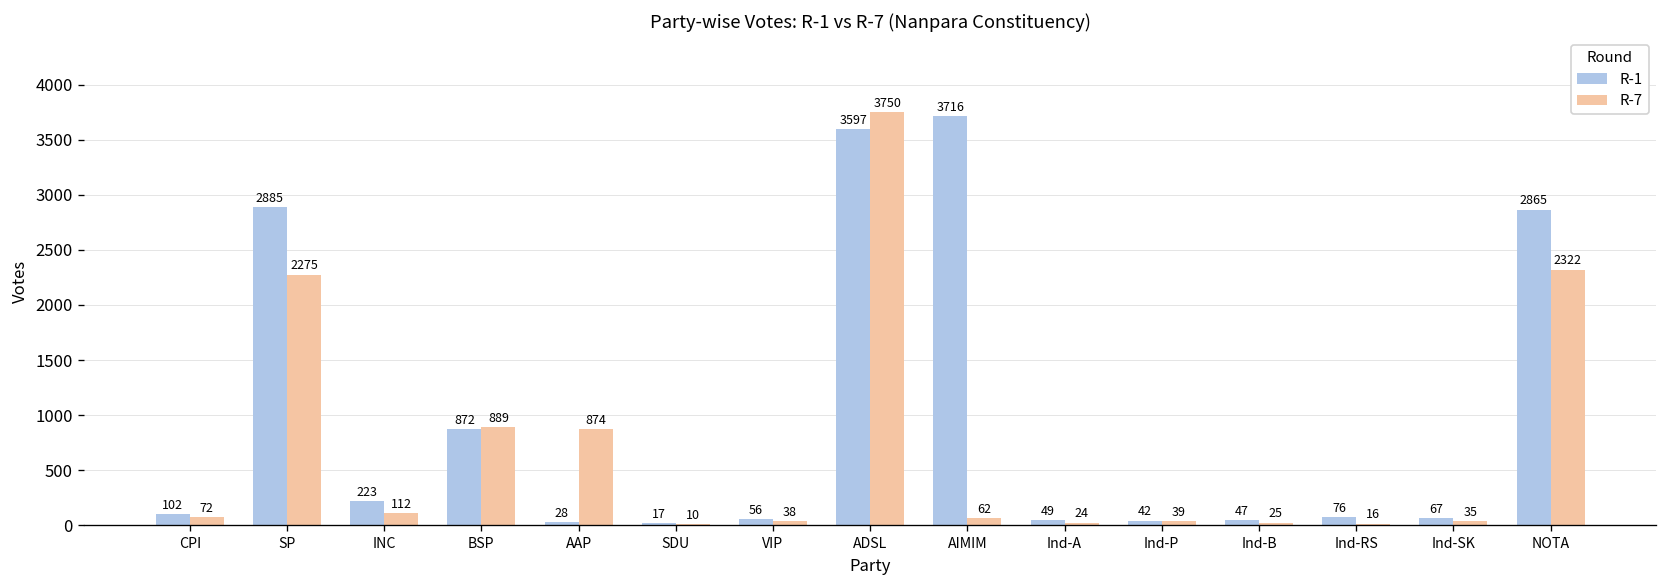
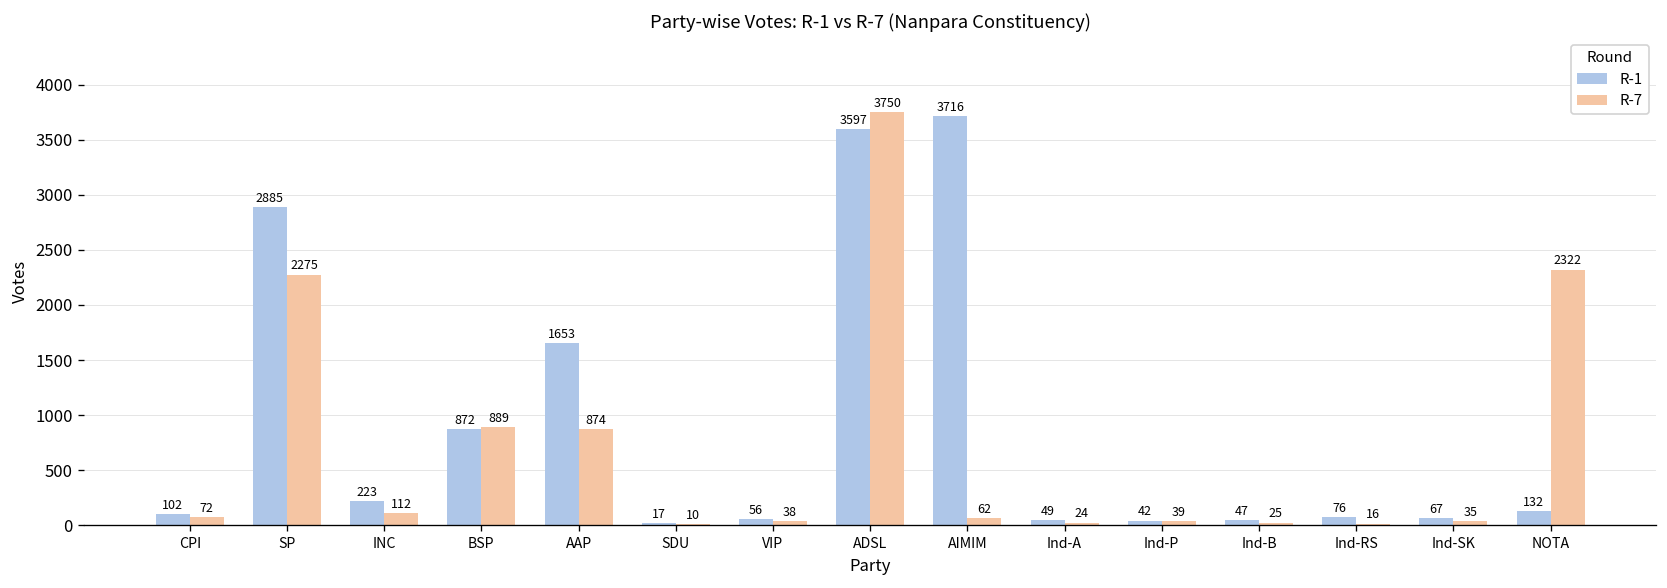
R-1, AAP: 28 -> 1653
R-1, NOTA: 2865 -> 132
